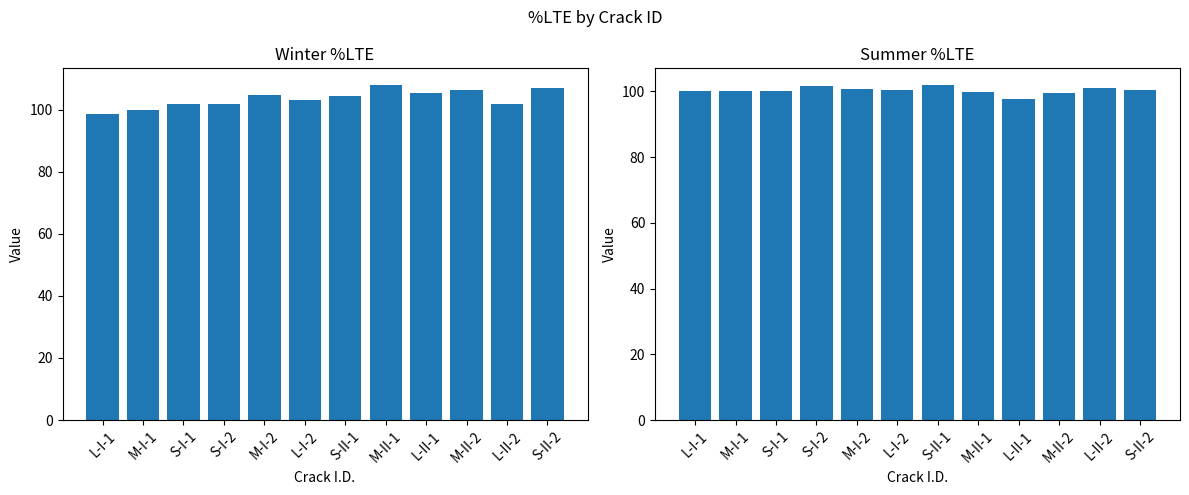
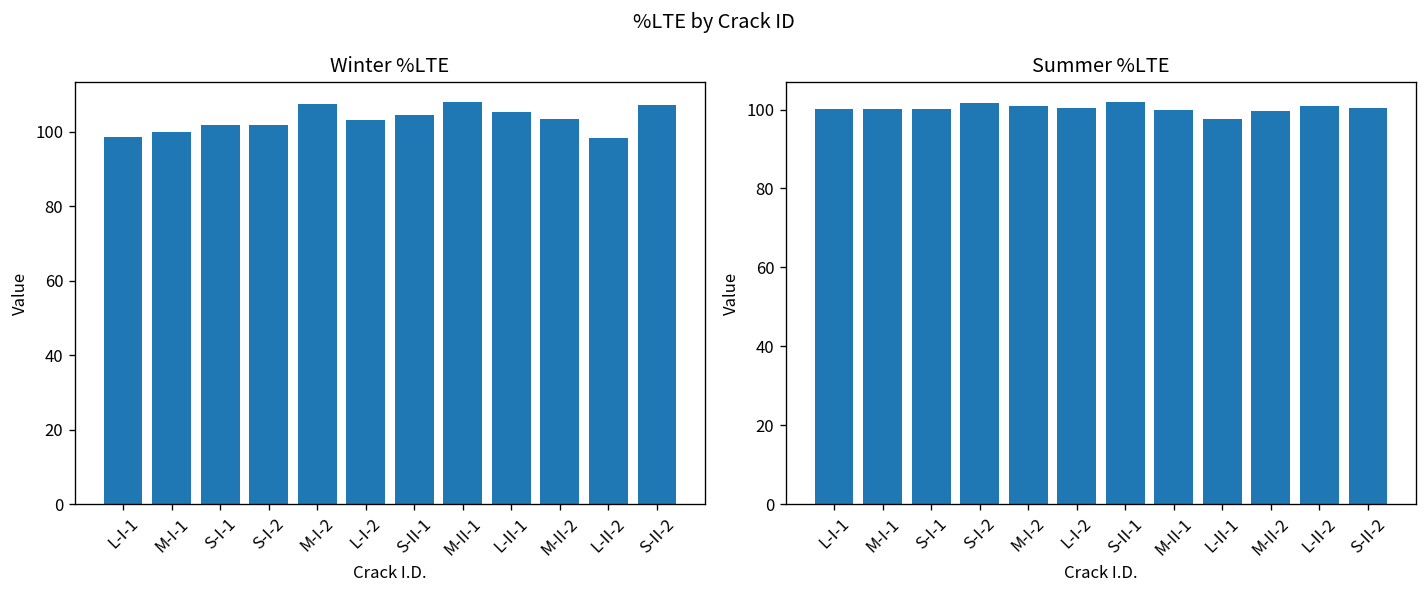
Winter %LTE, M-I-2: 105 -> 108
Winter %LTE, M-II-2: 106 -> 103
Winter %LTE, L-II-2: 102 -> 98
